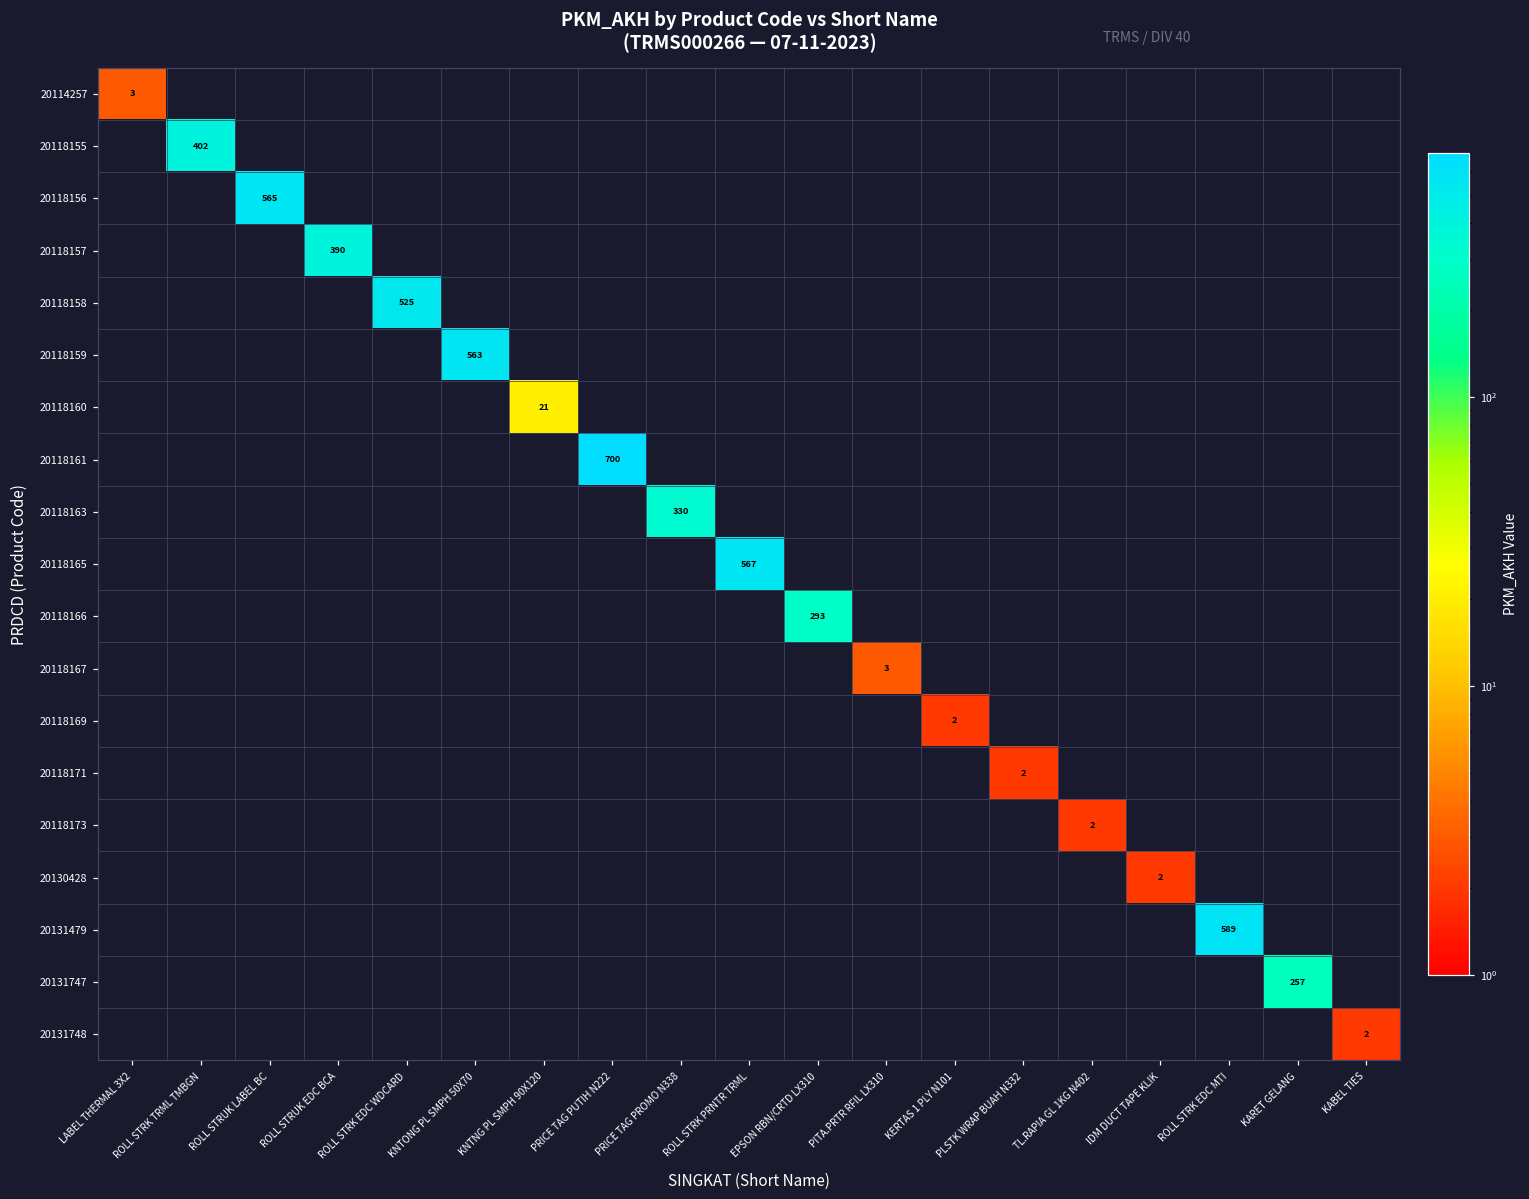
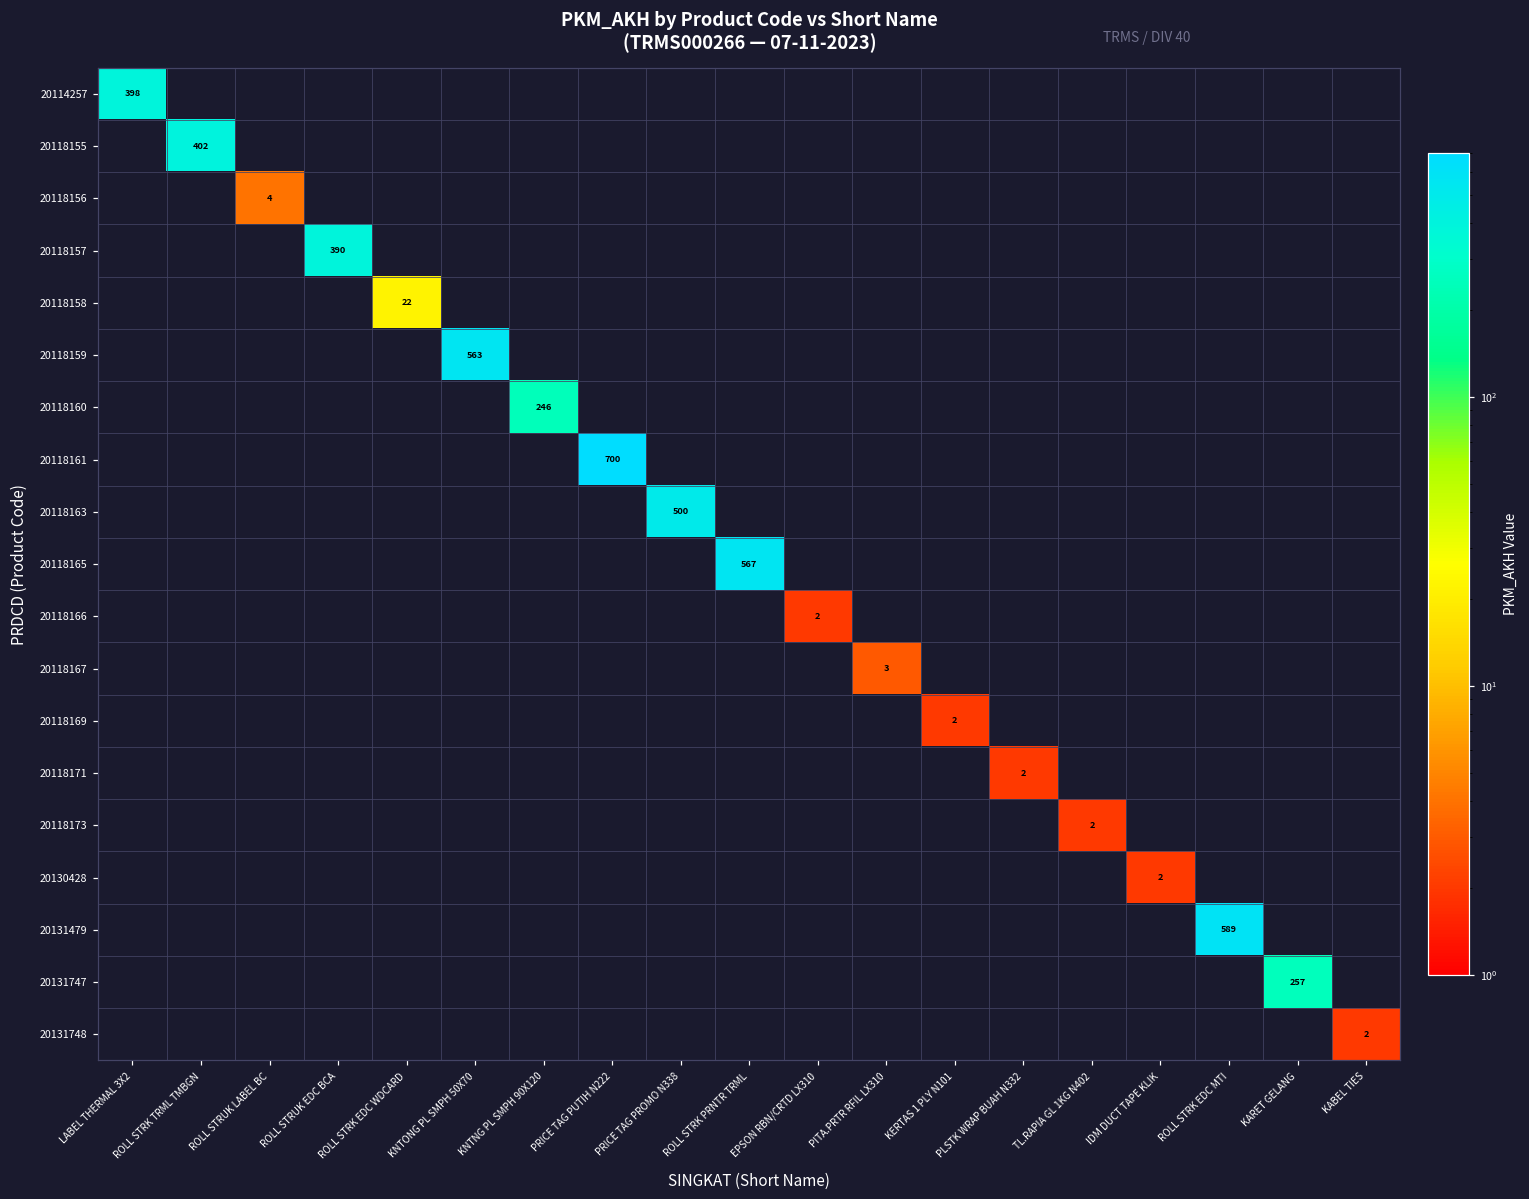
20114257, LABEL THERMAL 3X2: 3 -> 398
20118156, ROLL STRUK LABEL BC: 565 -> 4
20118158, ROLL STRK EDC WDCARD: 525 -> 22
20118160, KNTNG PL SMPH 90X120: 21 -> 246
20118163, PRICE TAG PROMO N338: 330 -> 500
20118166, EPSON RBN/CRTD LX310: 293 -> 2
